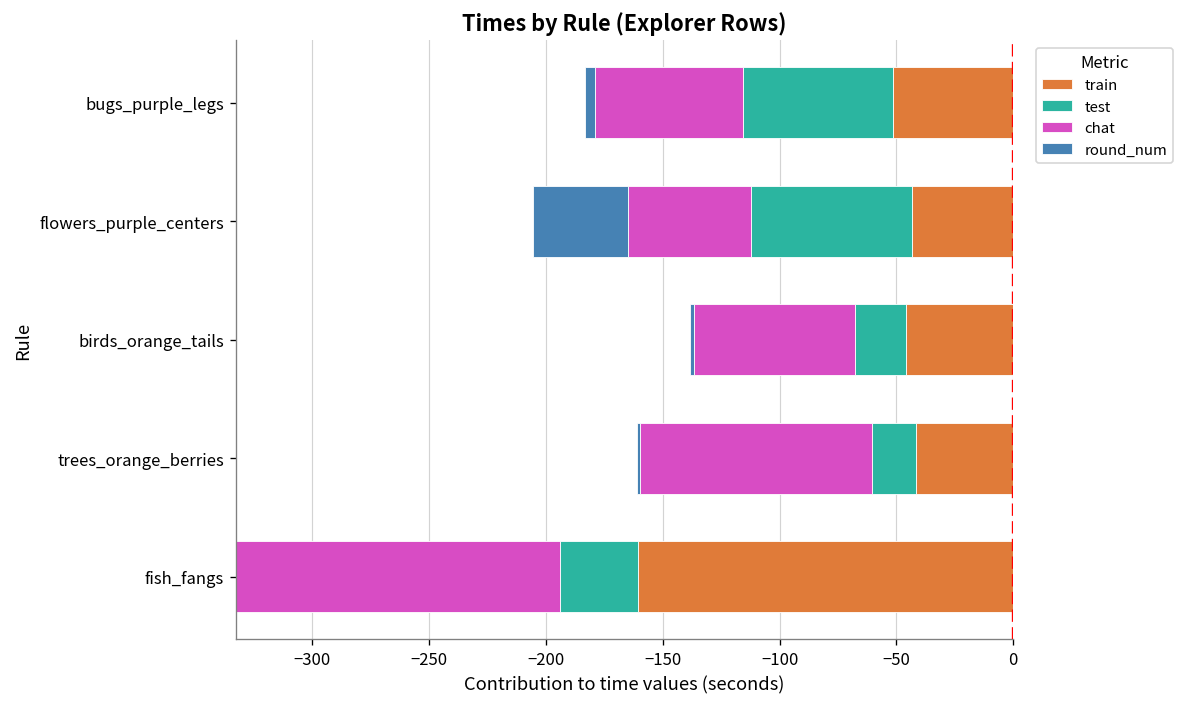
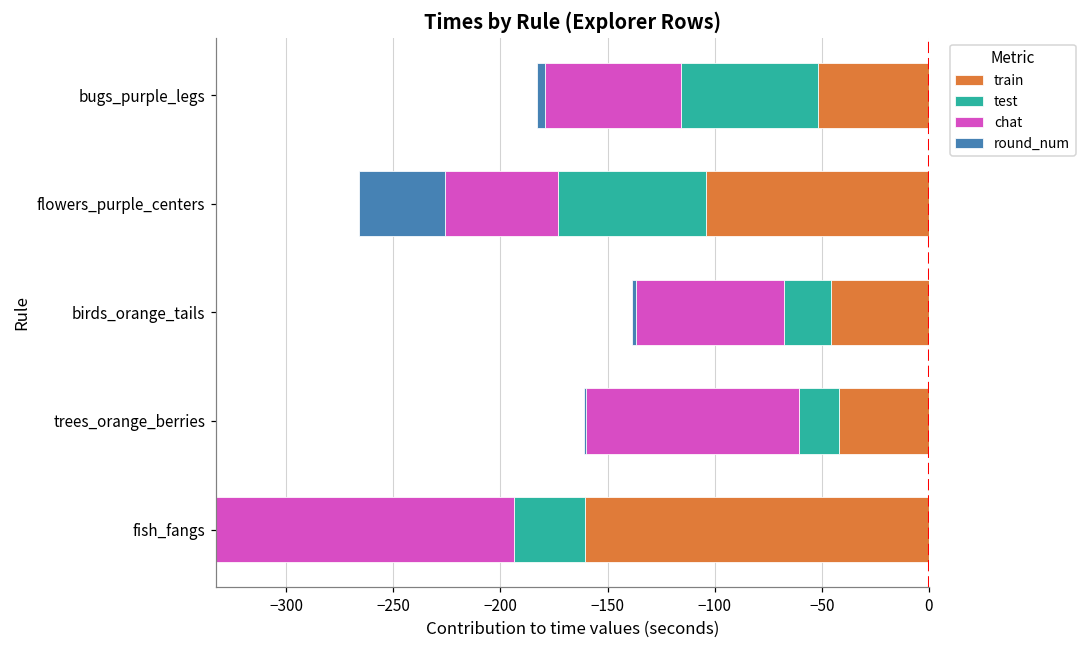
train, flowers_purple_centers: -43 -> -104
